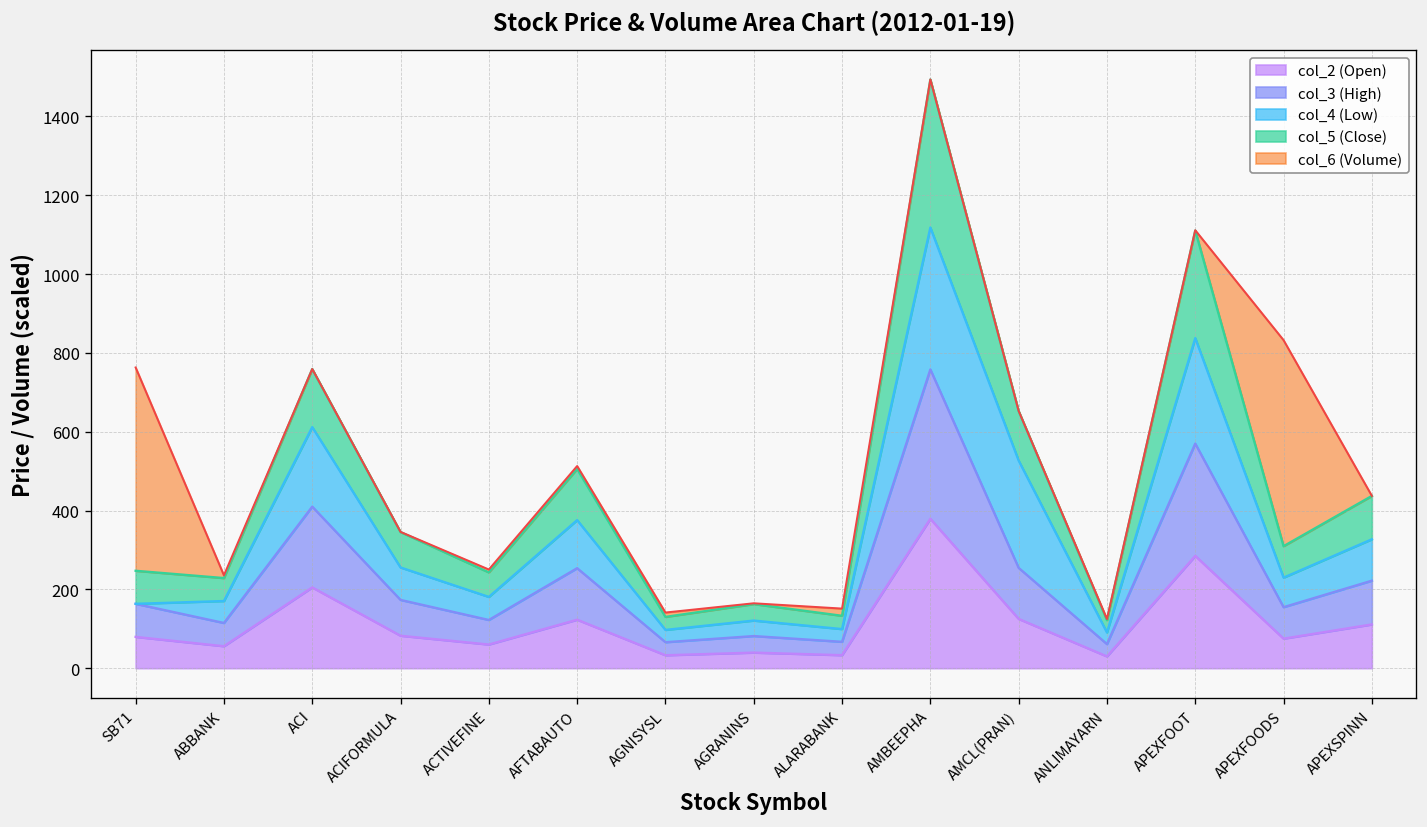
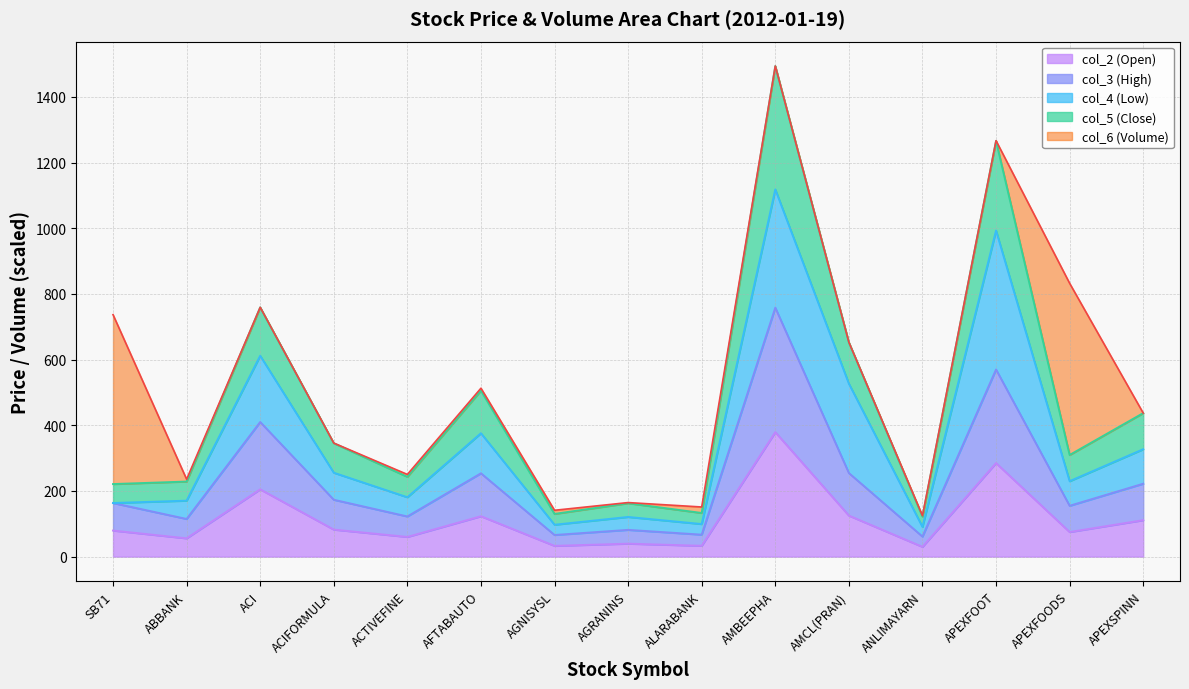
col_5 (Close), SB71: 80 -> 60
col_4 (Low), APEXFOOT: 270 -> 420
